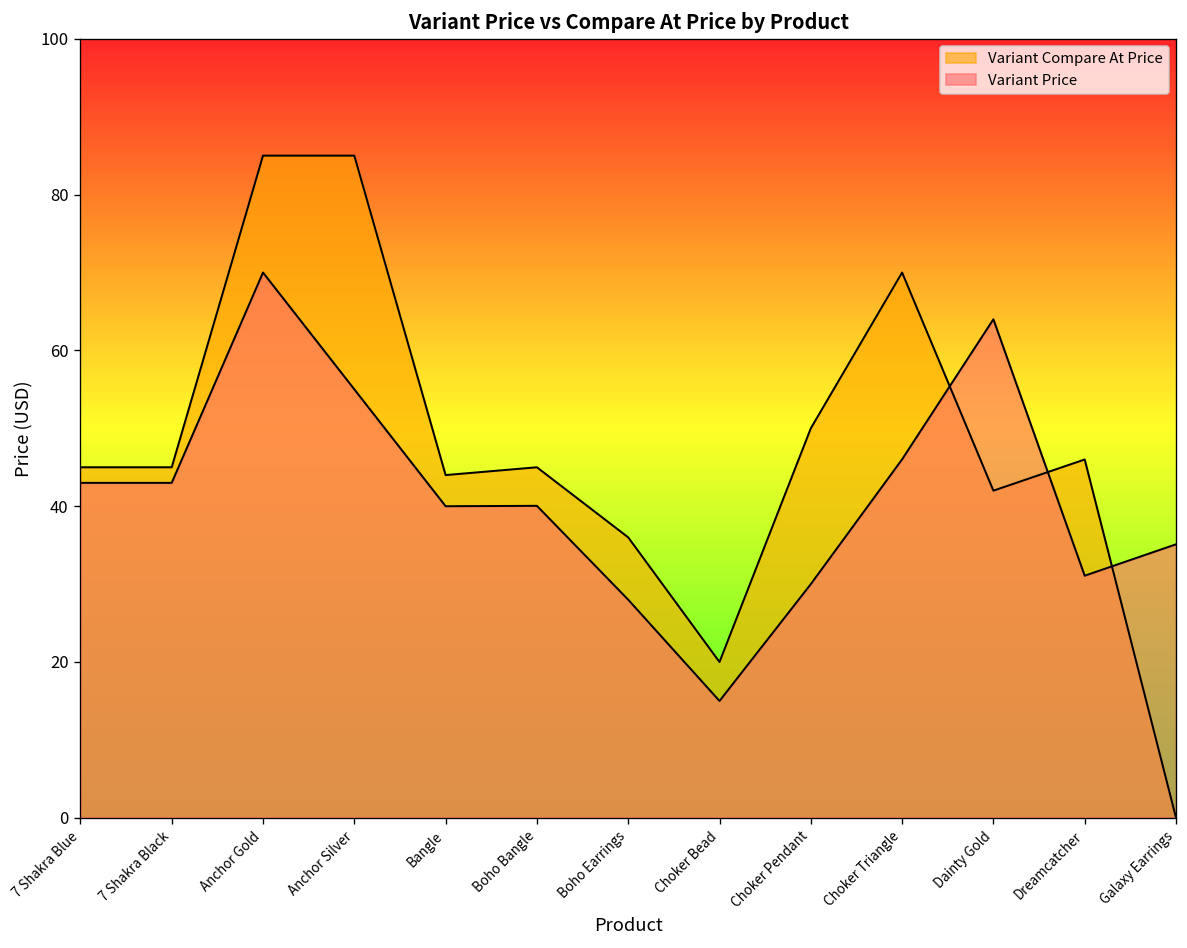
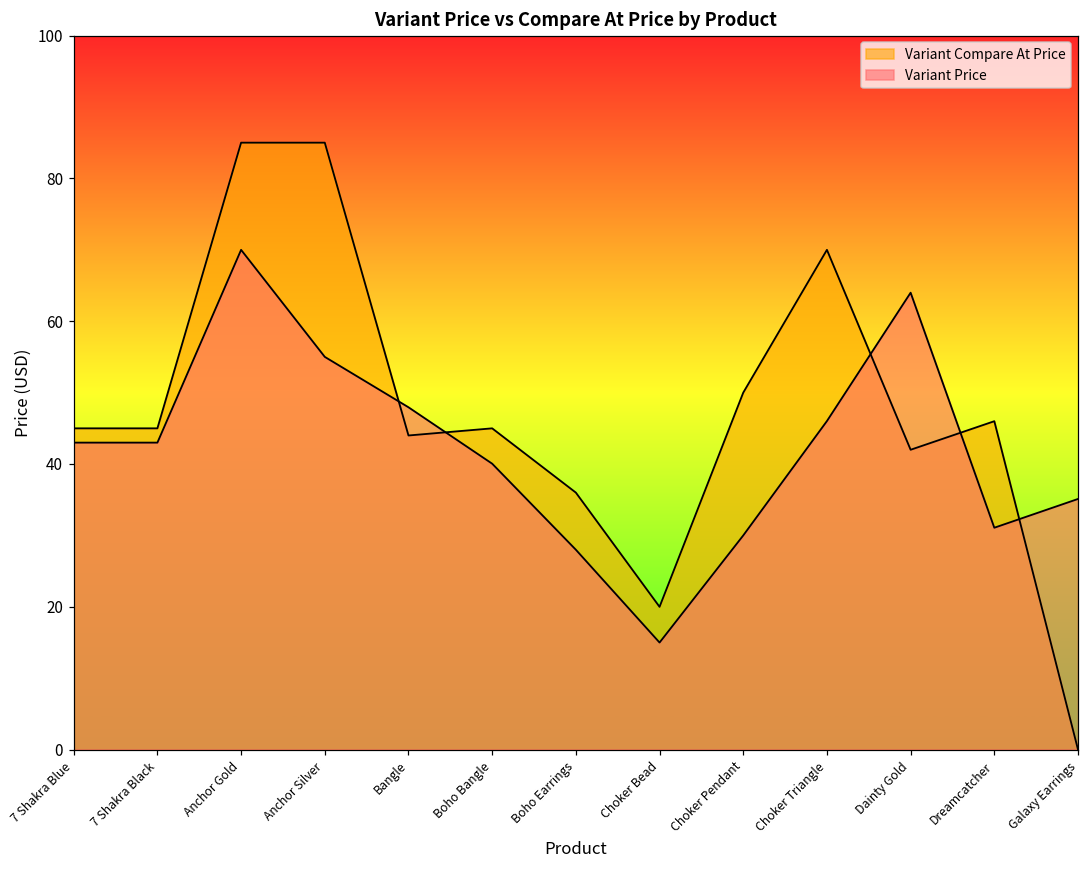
Variant Price, Bangle: 40 -> 48
